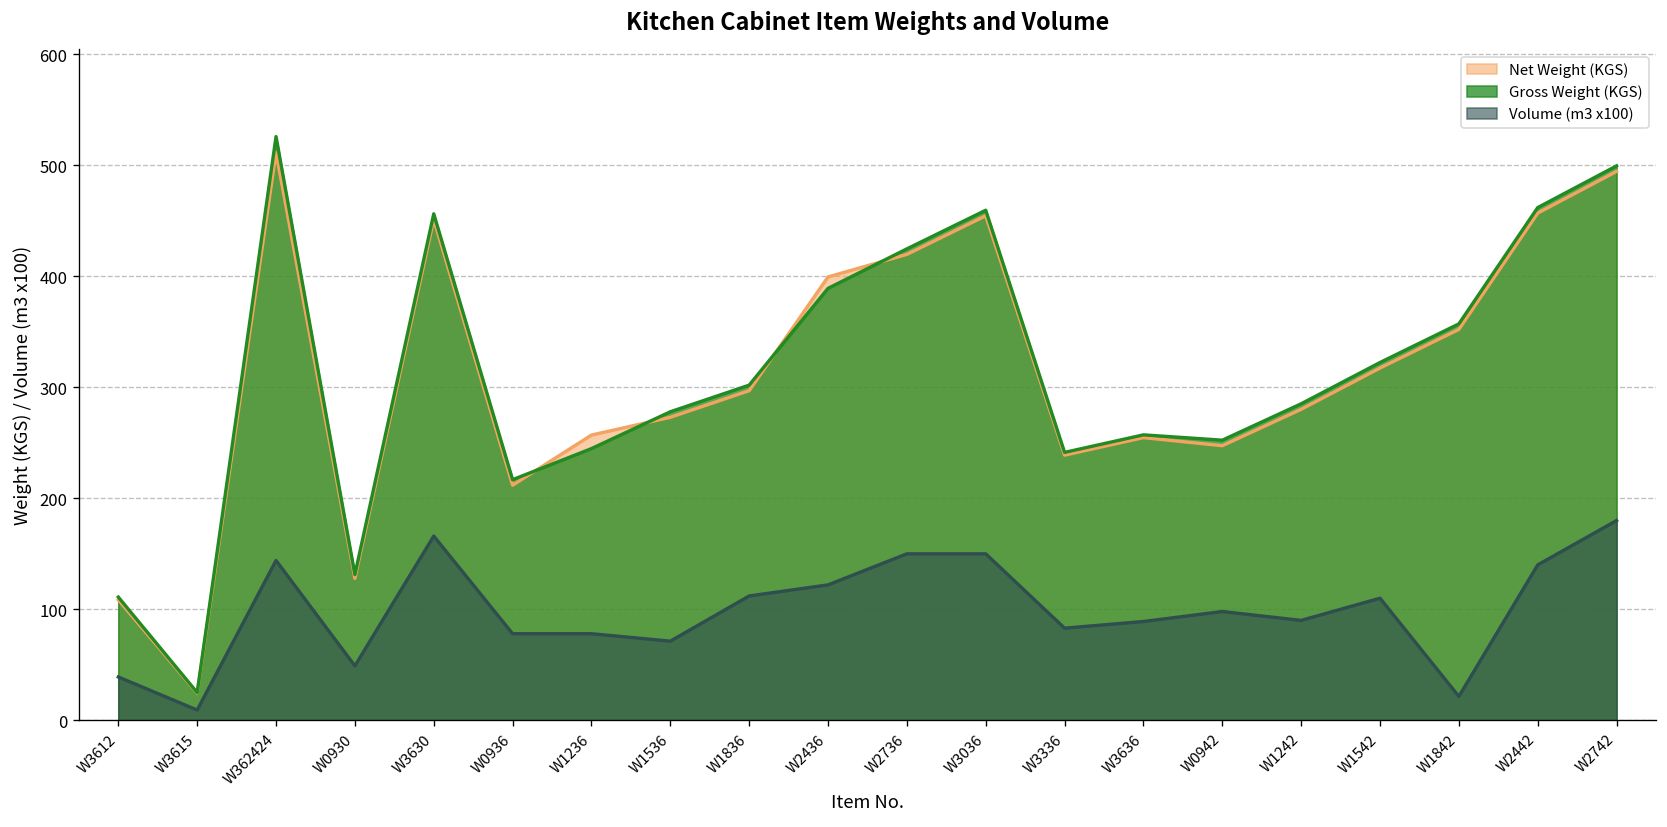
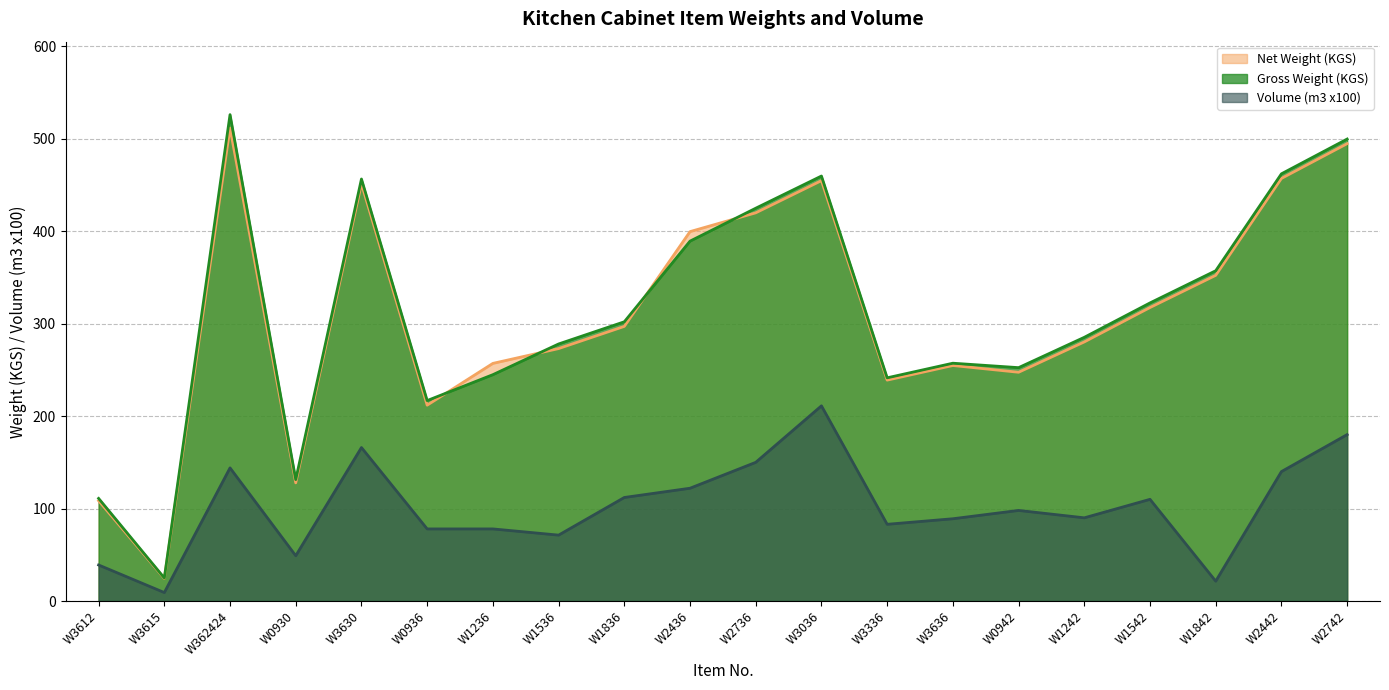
Volume (m3 x100), W3036: 150 -> 210
